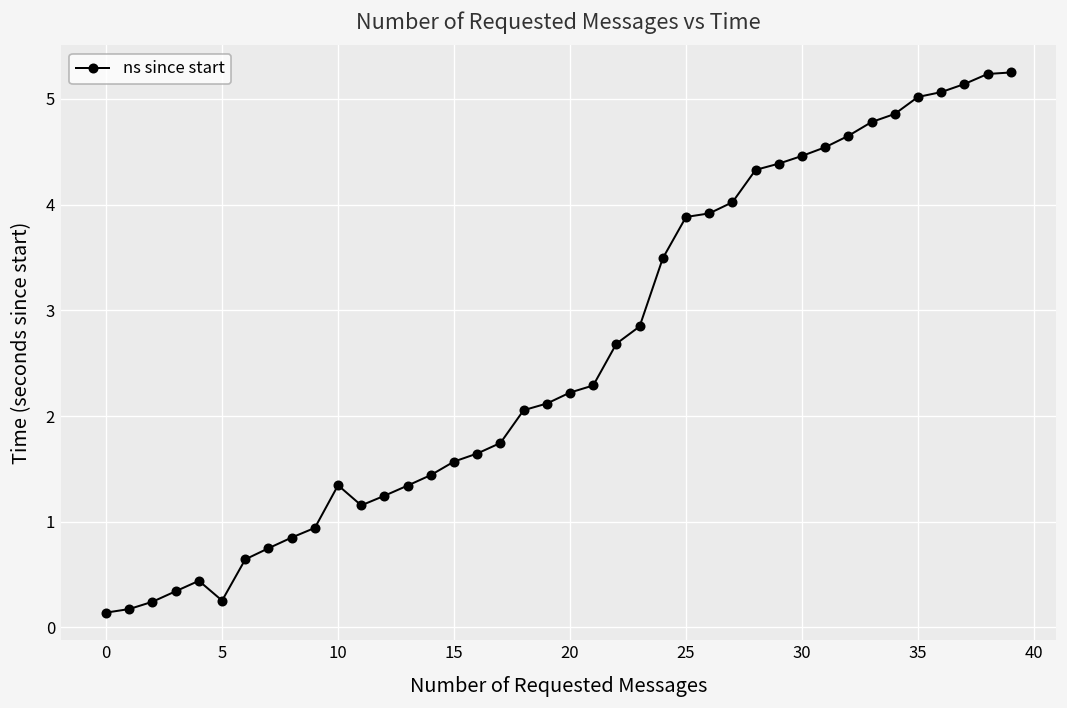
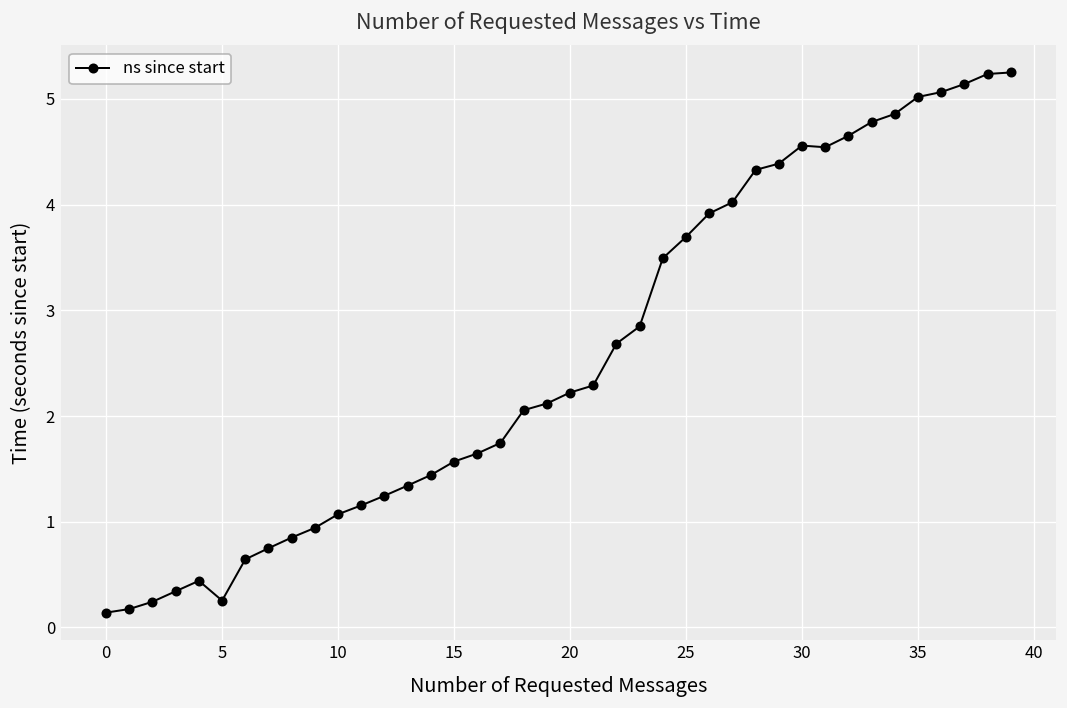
10: 1.3 -> 1.1
25: 3.9 -> 3.7
30: 4.5 -> 4.6
